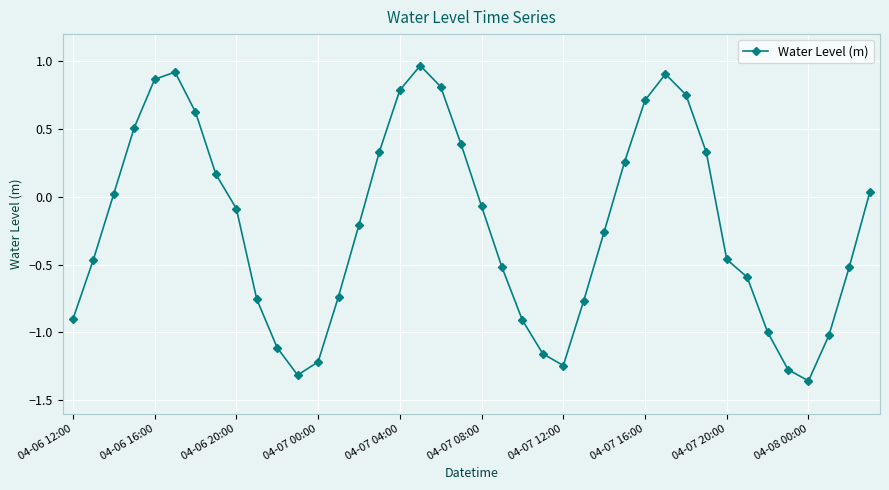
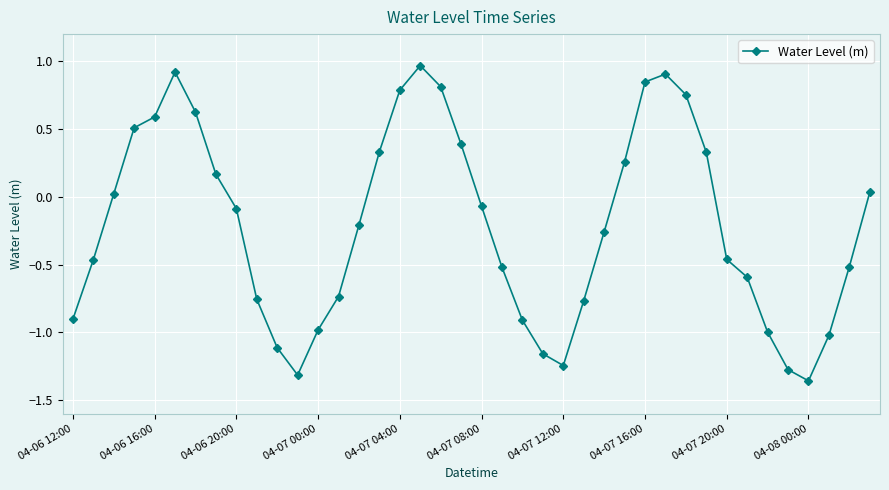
04-06 16:00: 0.87 -> 0.59
04-07 00:00: -1.22 -> -0.98
04-07 16:00: 0.71 -> 0.85
